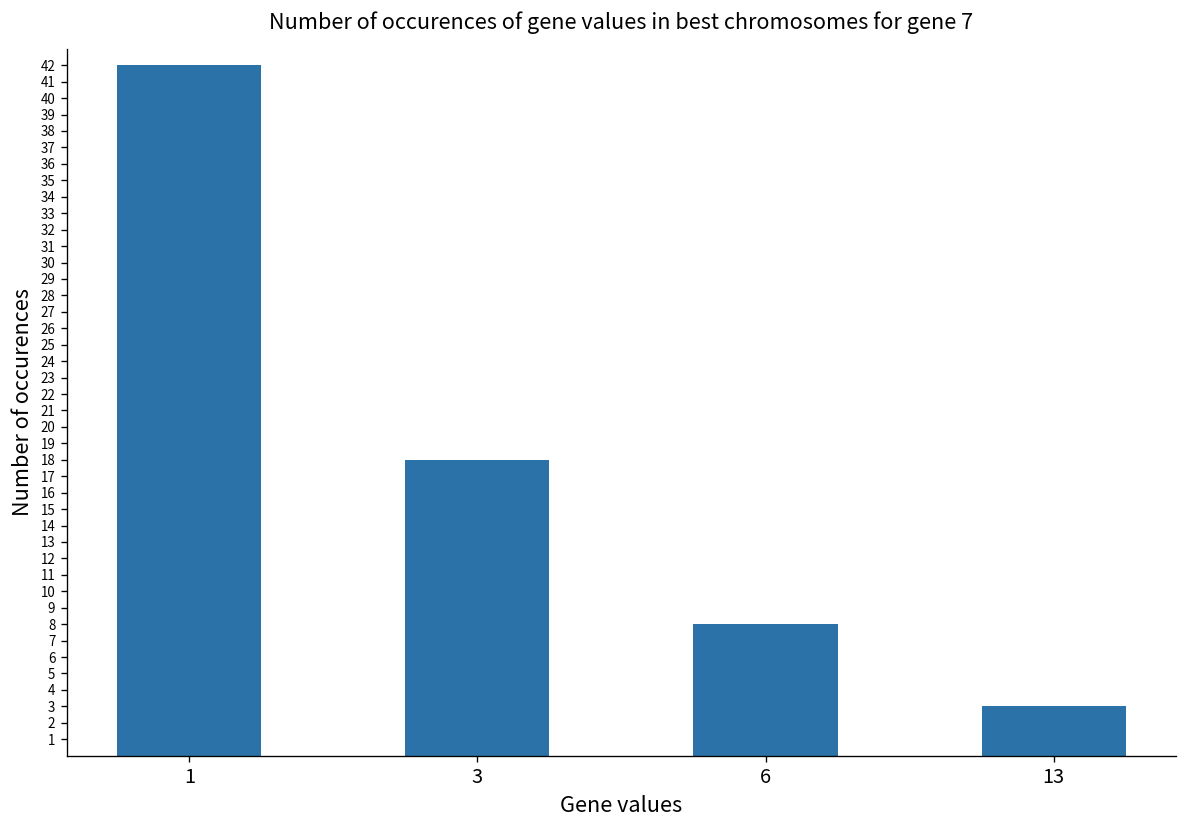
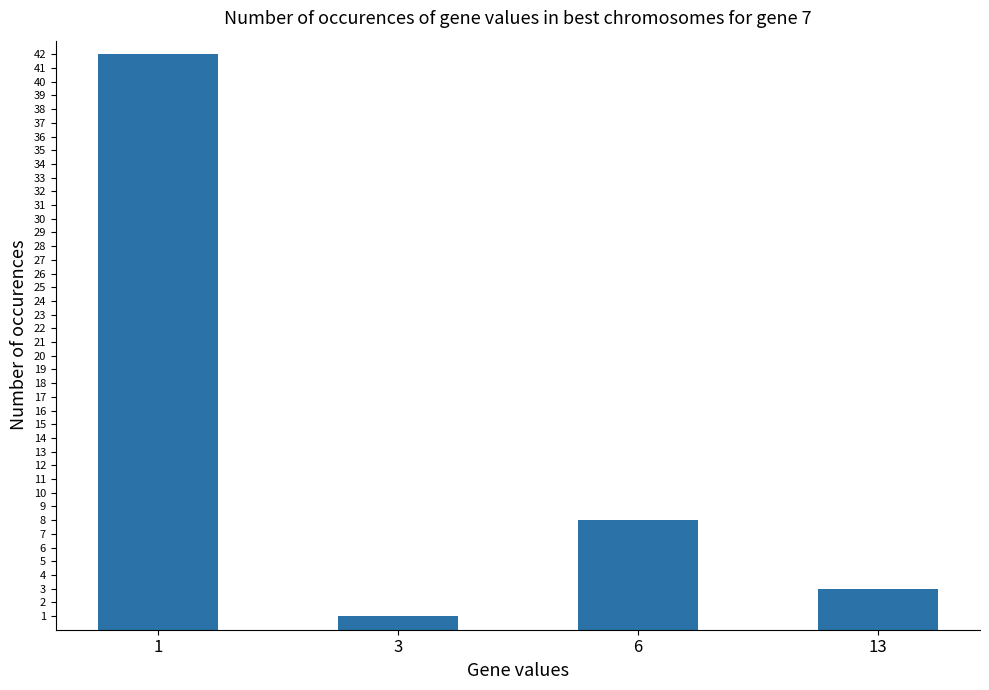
3: 18 -> 1
